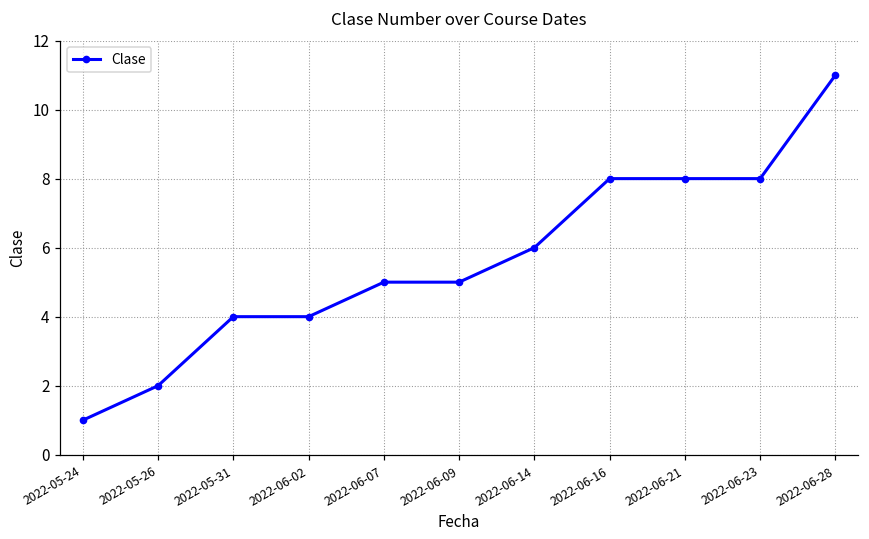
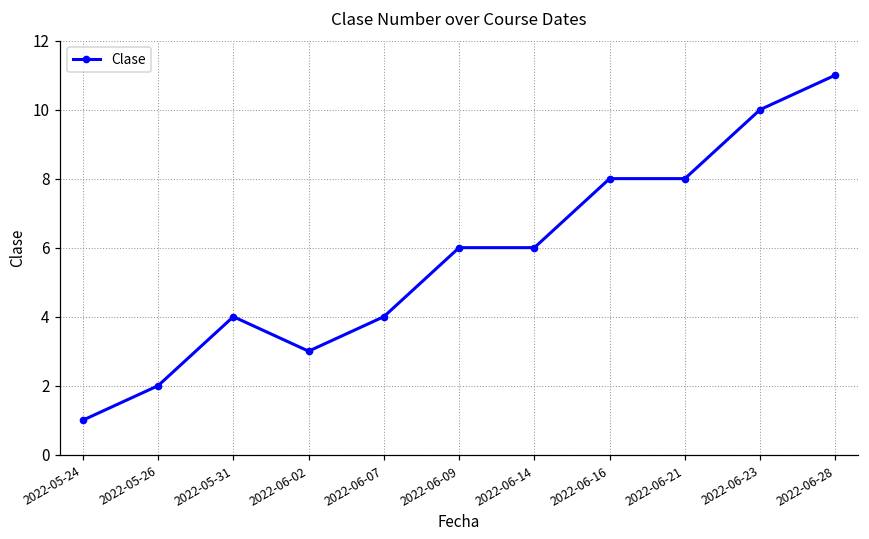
2022-06-02: 4 -> 3
2022-06-07: 5 -> 4
2022-06-09: 5 -> 6
2022-06-23: 8 -> 10
